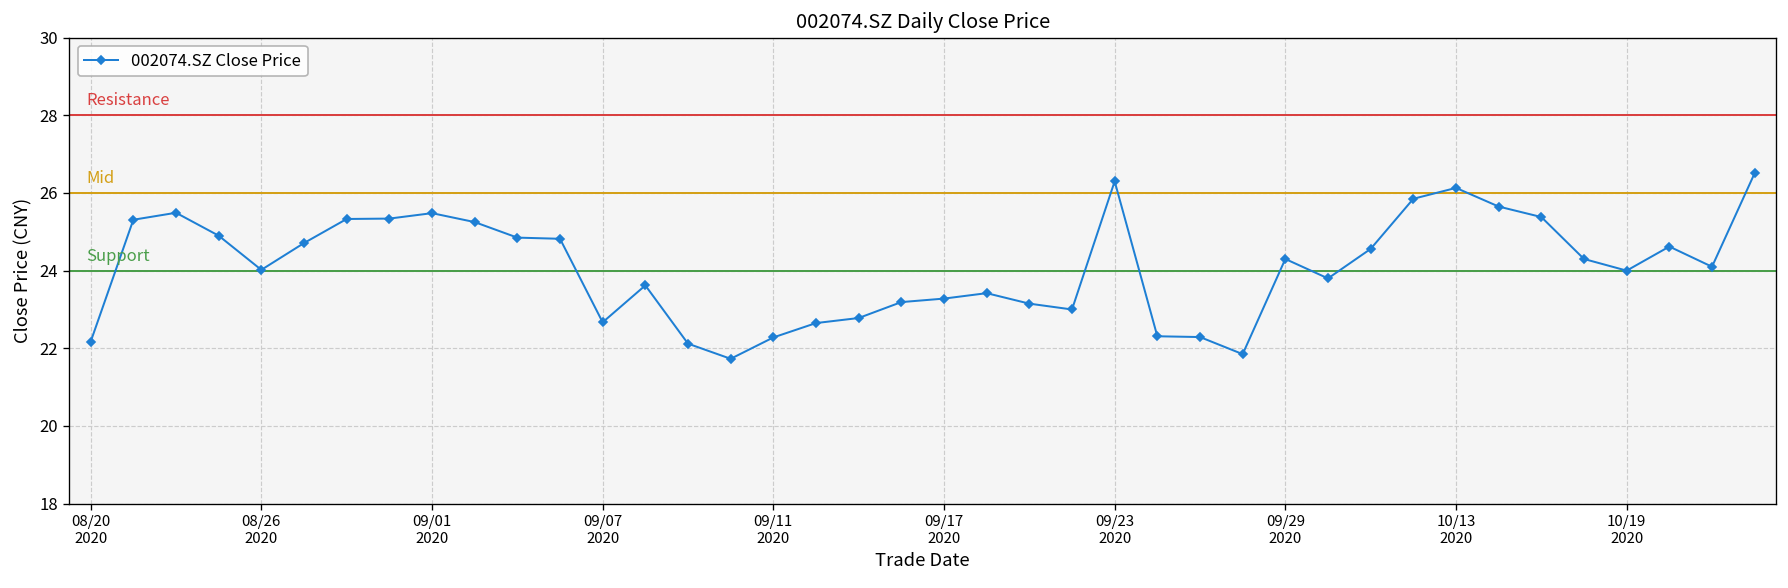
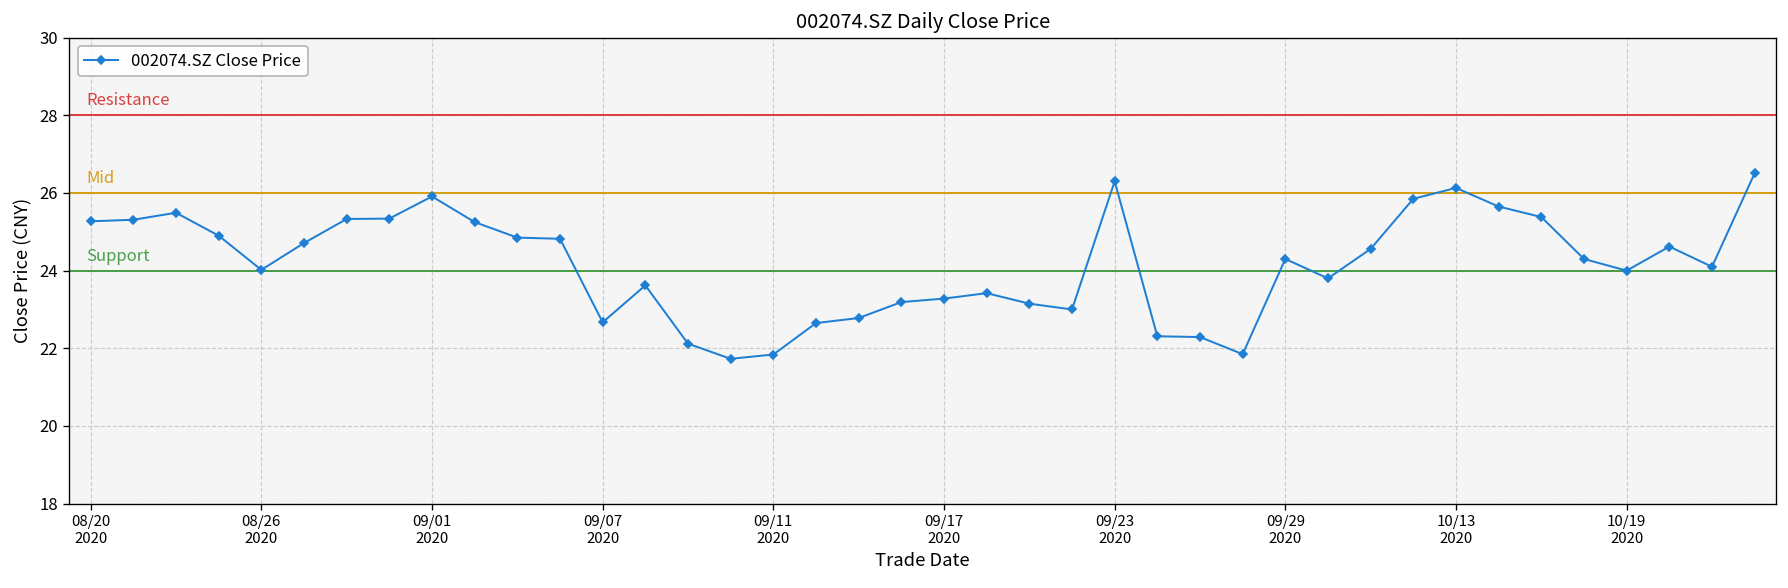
08/20 2020: 22.2 -> 25.3
09/01 2020: 25.5 -> 25.9
09/11 2020: 22.3 -> 21.8
